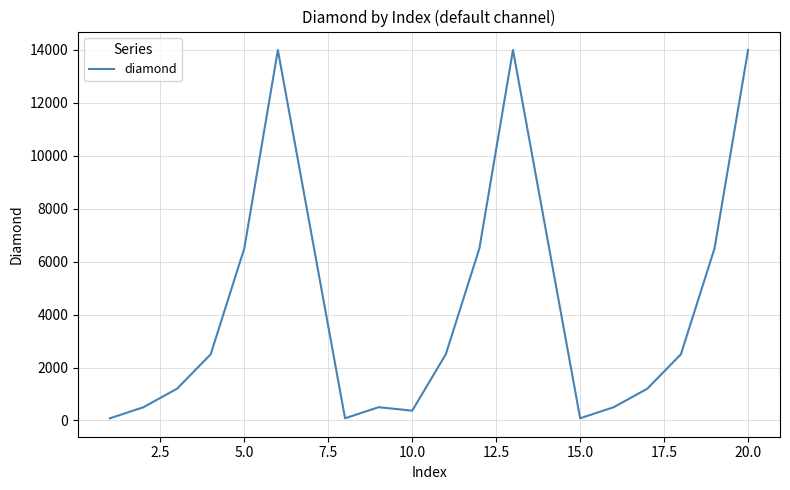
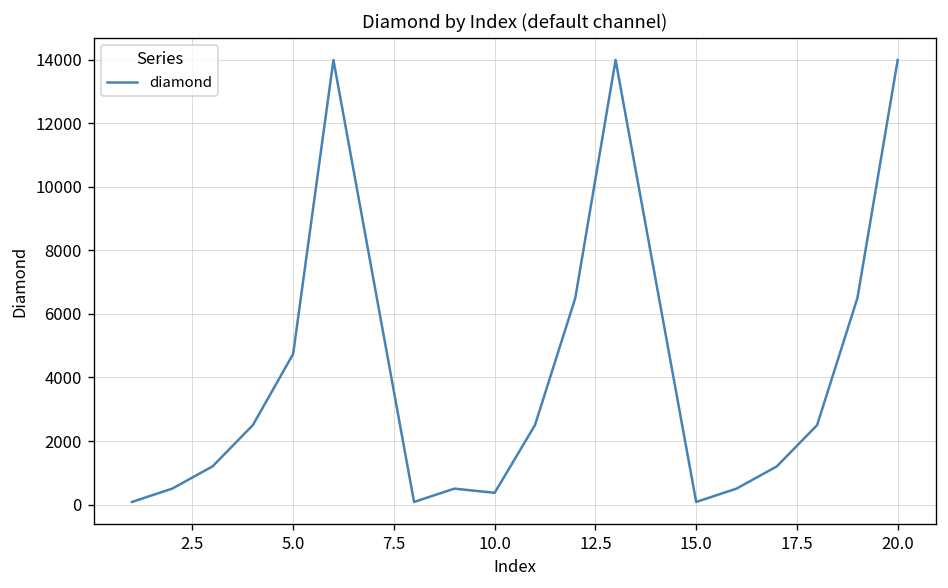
5.0: 6500 -> 4700
